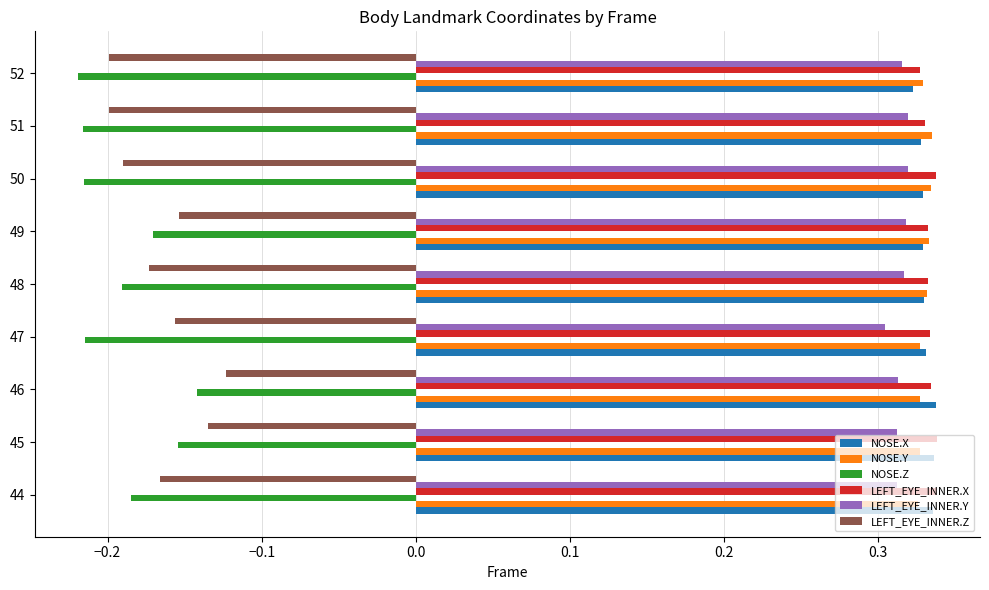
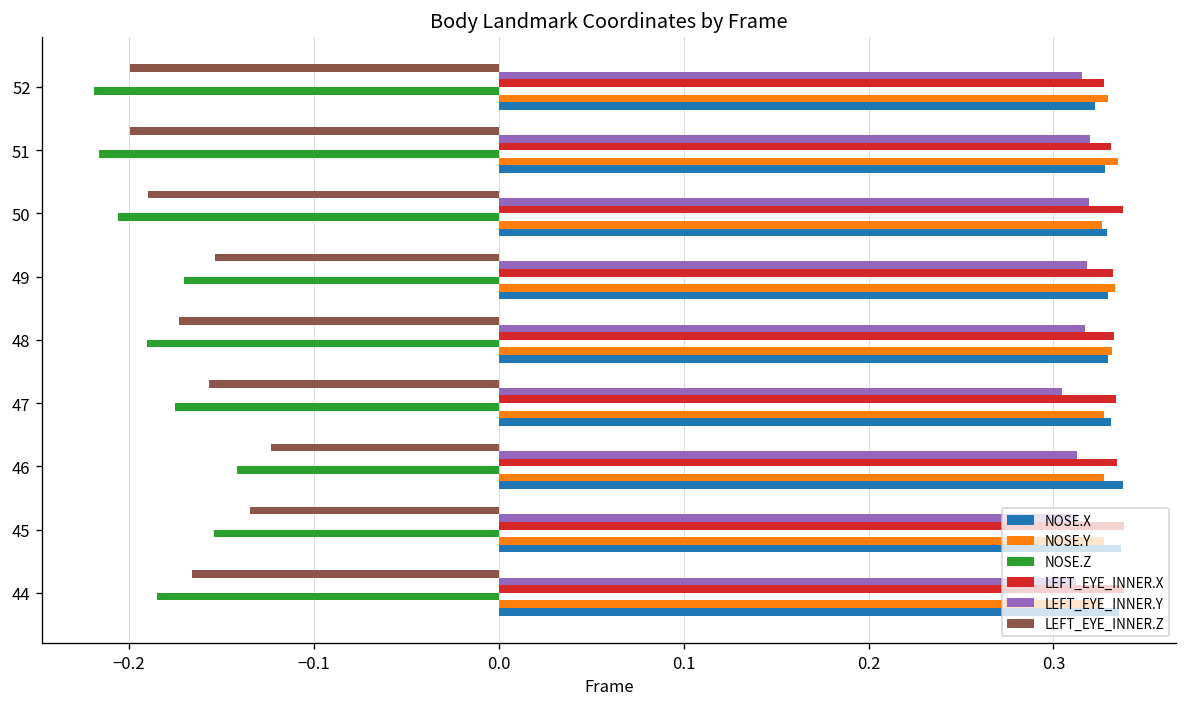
NOSE.Z, 50: -0.215 -> -0.206
NOSE.Y, 50: 0.334 -> 0.326
NOSE.Z, 47: -0.215 -> -0.175
